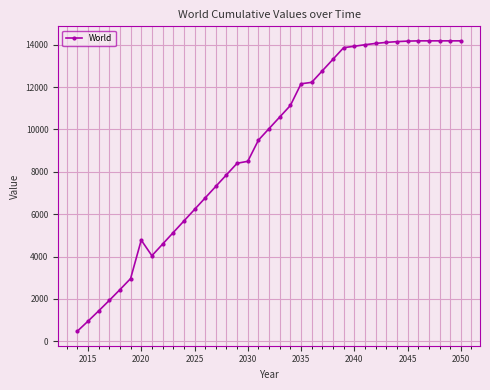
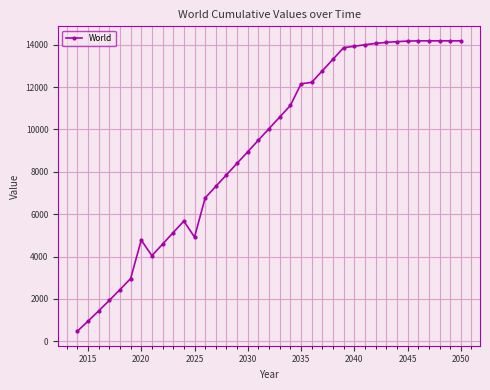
2025: 6200 -> 4900
2030: 8500 -> 9000
